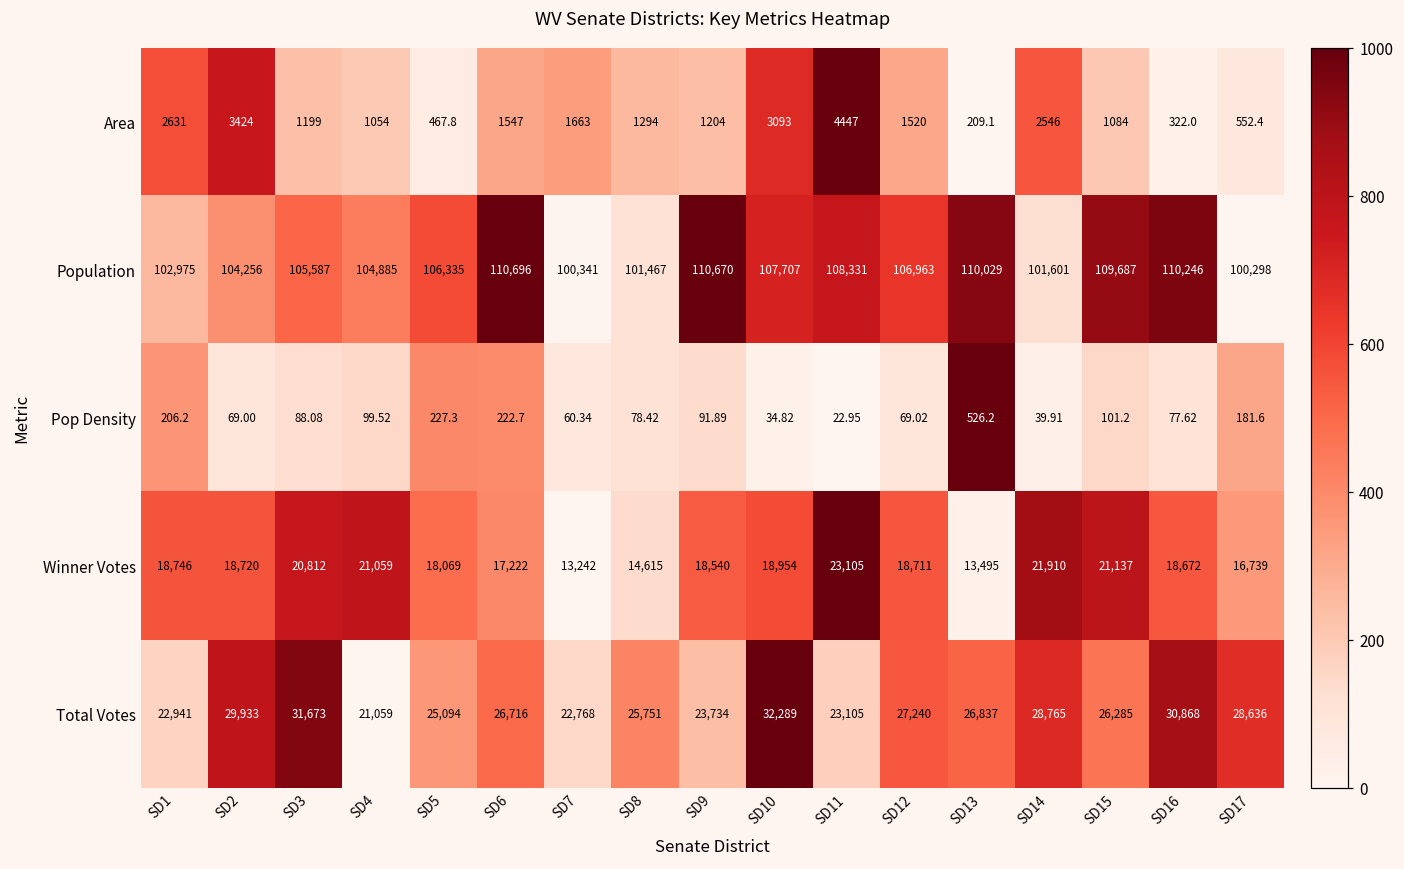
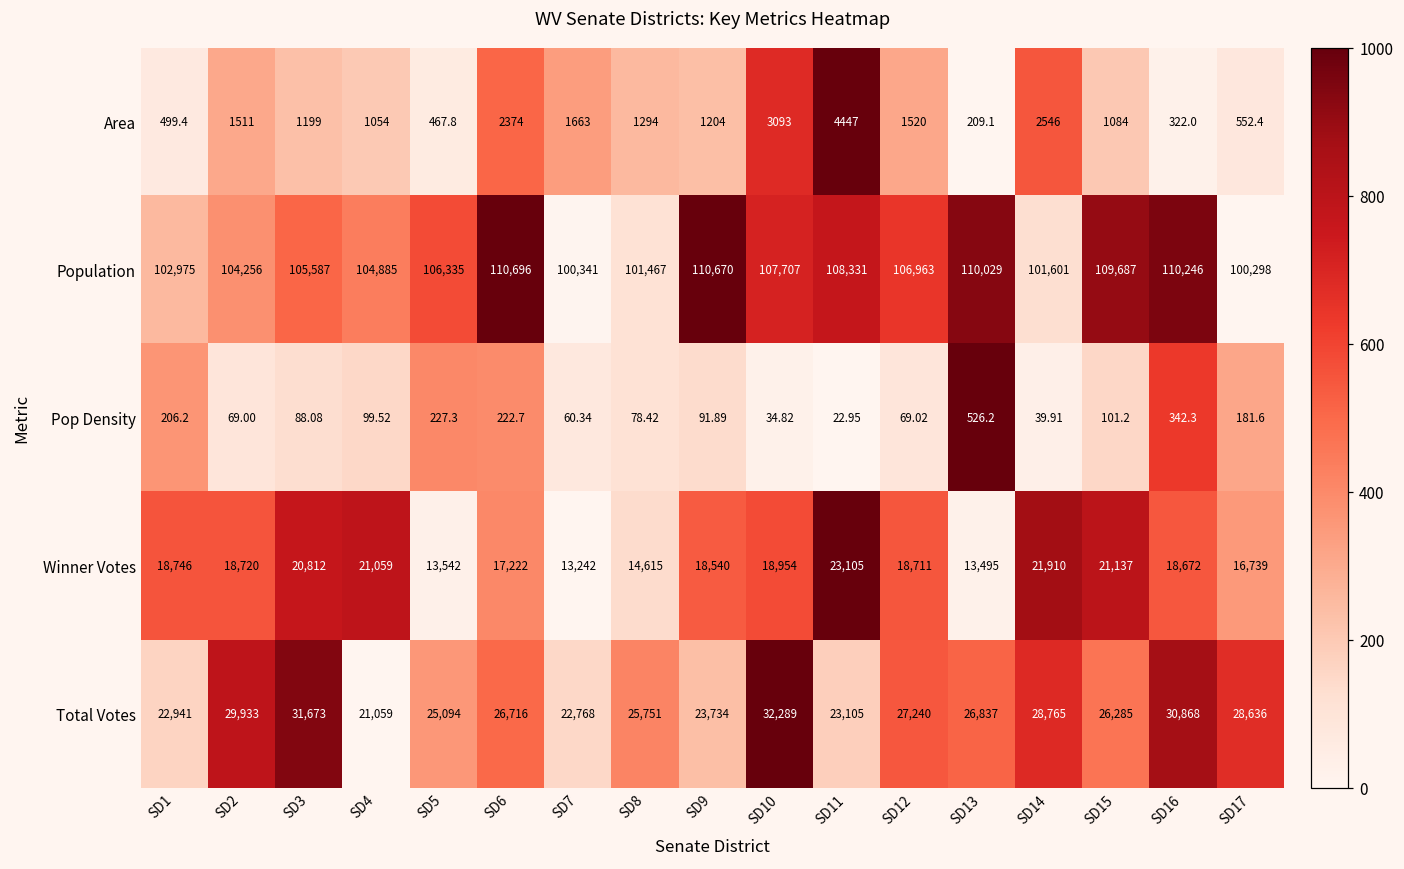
Area, SD1: 2631 -> 499.4
Area, SD2: 3424 -> 1511
Area, SD6: 1547 -> 2374
Pop Density, SD16: 77.62 -> 342.3
Winner Votes, SD5: 18,069 -> 13,542
